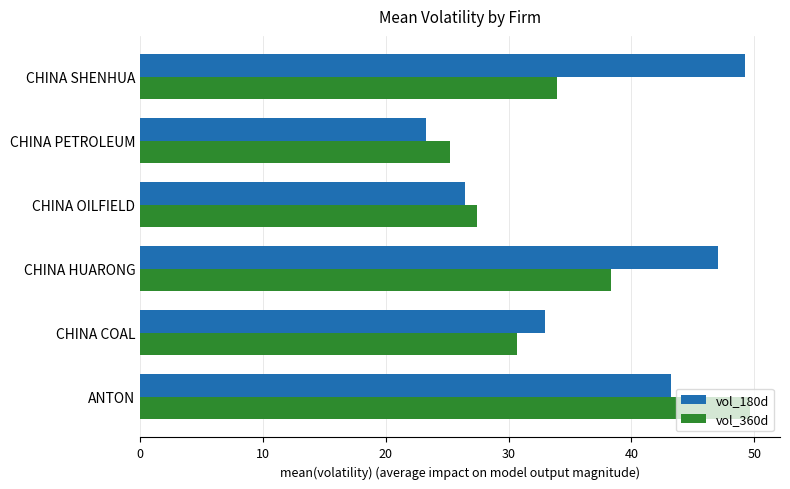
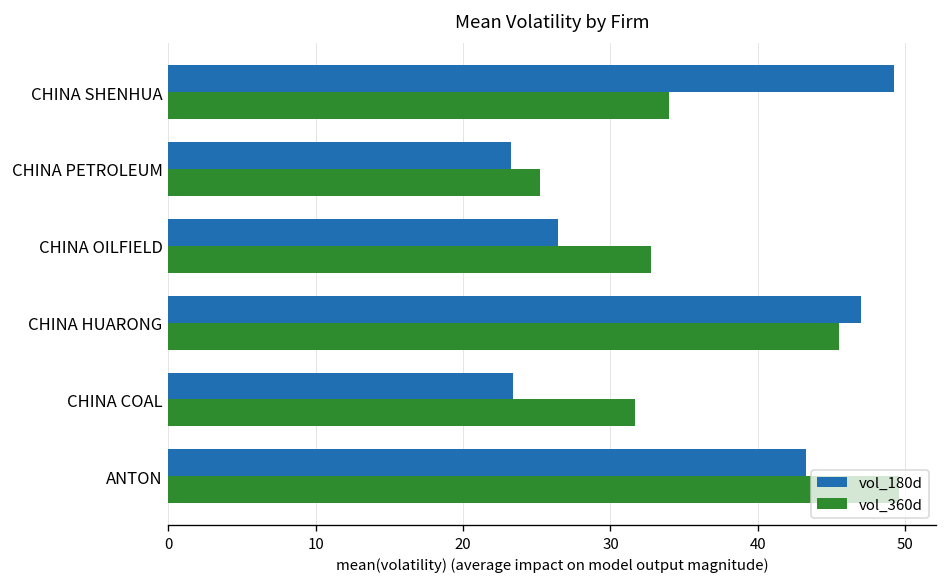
vol_360d, CHINA OILFIELD: 27.4 -> 32.8
vol_360d, CHINA HUARONG: 38.3 -> 45.5
vol_180d, CHINA COAL: 33.0 -> 23.4
vol_360d, CHINA COAL: 30.7 -> 31.7
